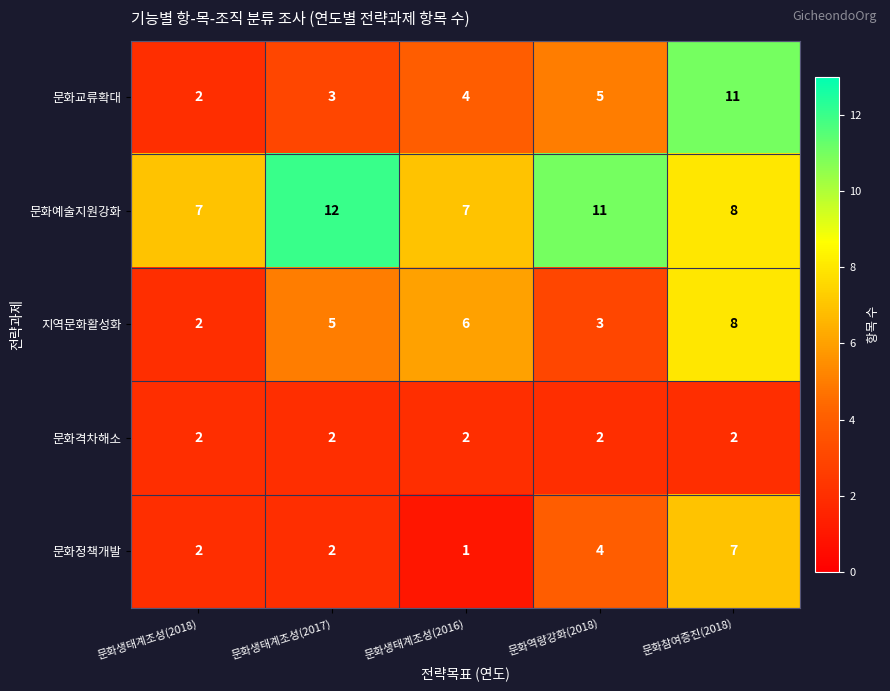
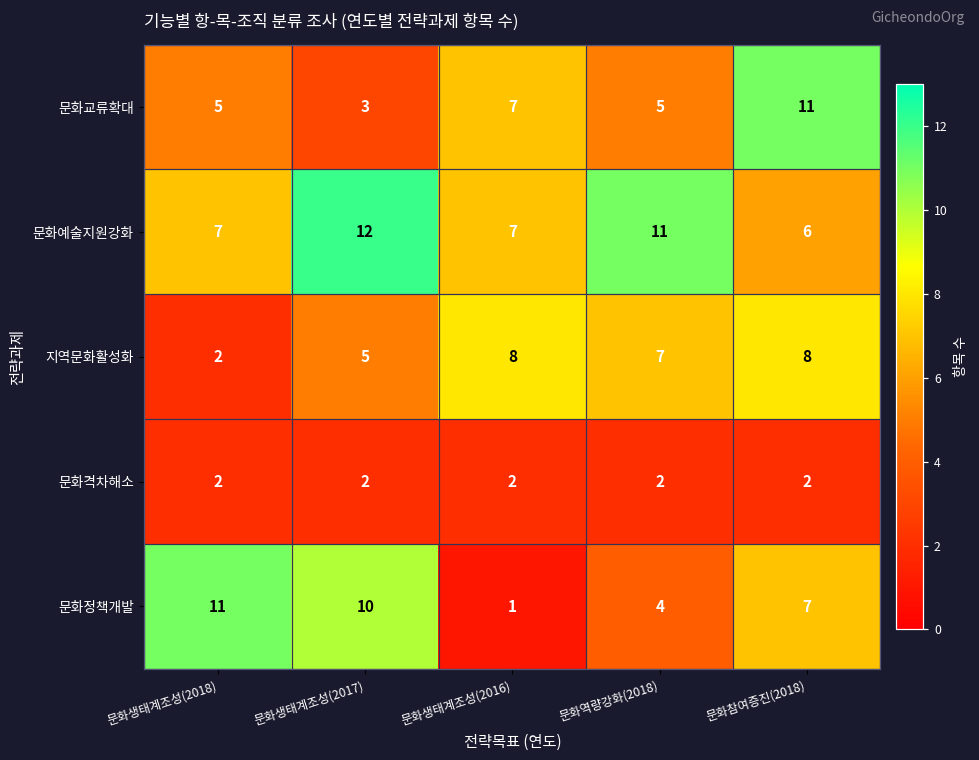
문화교류확대, 문화생태계조성(2018): 2 -> 5
문화교류확대, 문화생태계조성(2016): 4 -> 7
문화예술지원강화, 문화참여증진(2018): 8 -> 6
지역문화활성화, 문화생태계조성(2016): 6 -> 8
지역문화활성화, 문화역량강화(2018): 3 -> 7
문화정책개발, 문화생태계조성(2018): 2 -> 11
문화정책개발, 문화생태계조성(2017): 2 -> 10
